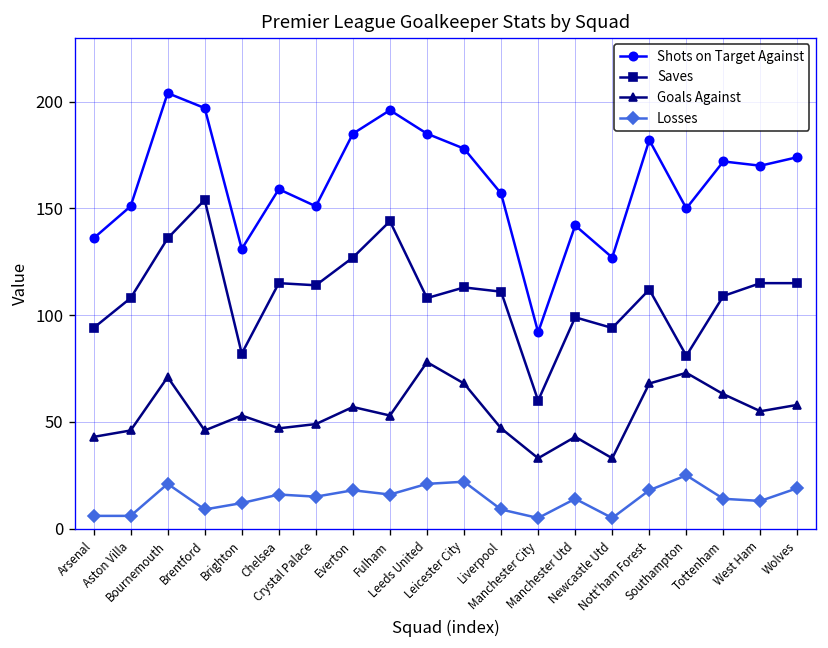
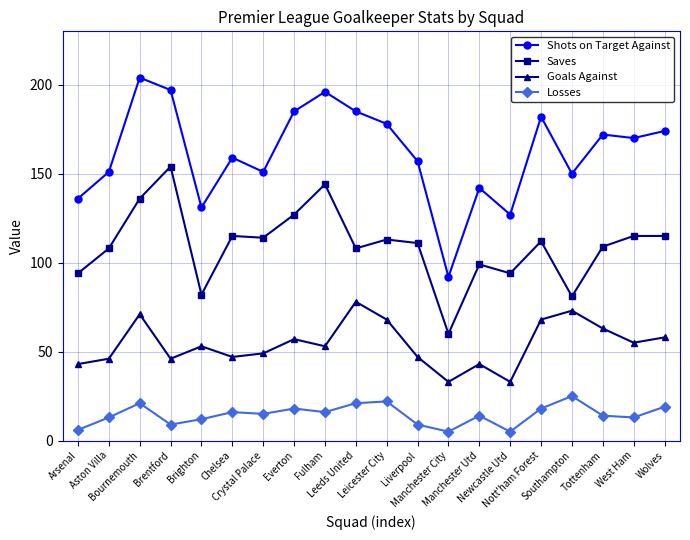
Losses, Aston Villa: 6 -> 13
